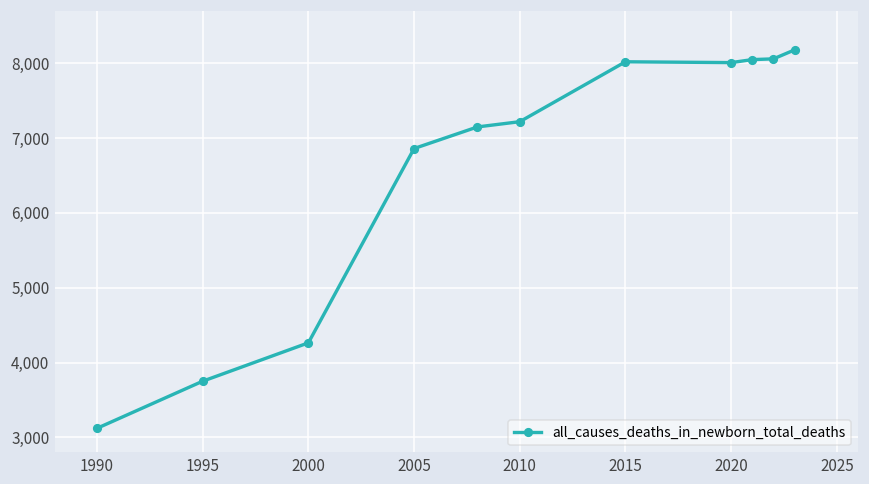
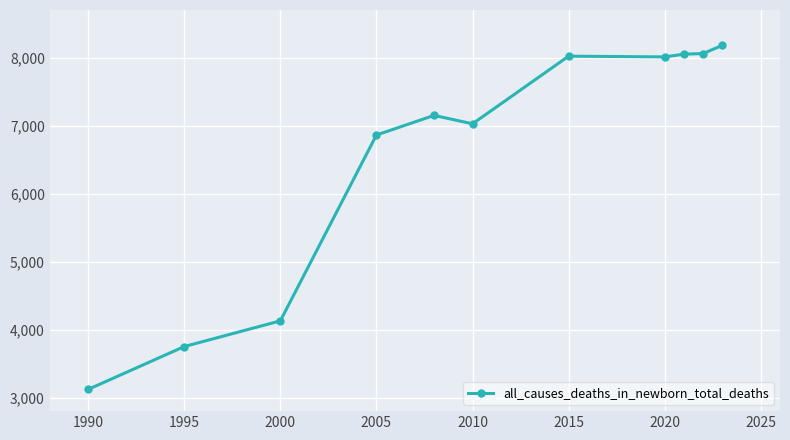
2000: 4,300 -> 4,100
2010: 7,200 -> 7,000
